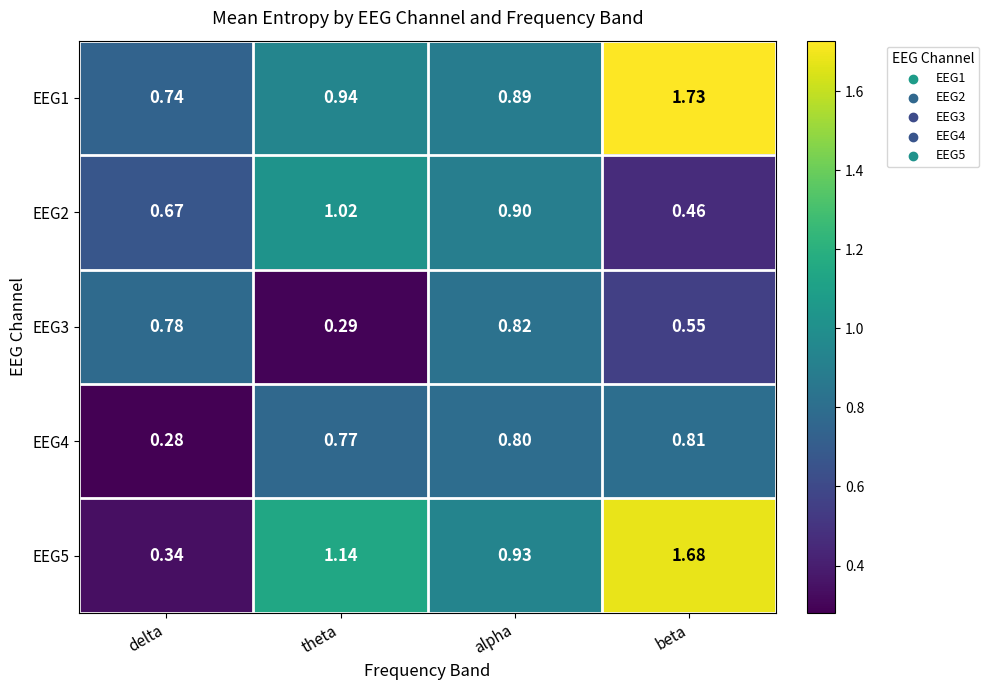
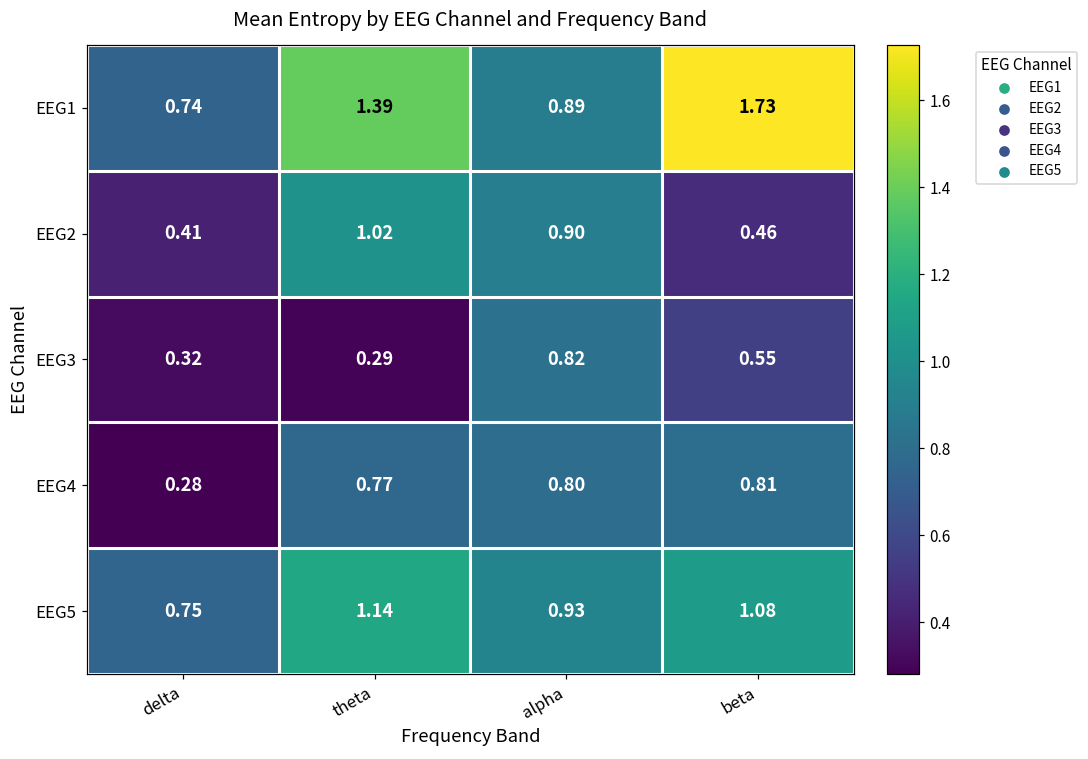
EEG1, theta: 0.94 -> 1.39
EEG2, delta: 0.67 -> 0.41
EEG3, delta: 0.78 -> 0.32
EEG5, delta: 0.34 -> 0.75
EEG5, beta: 1.68 -> 1.08
